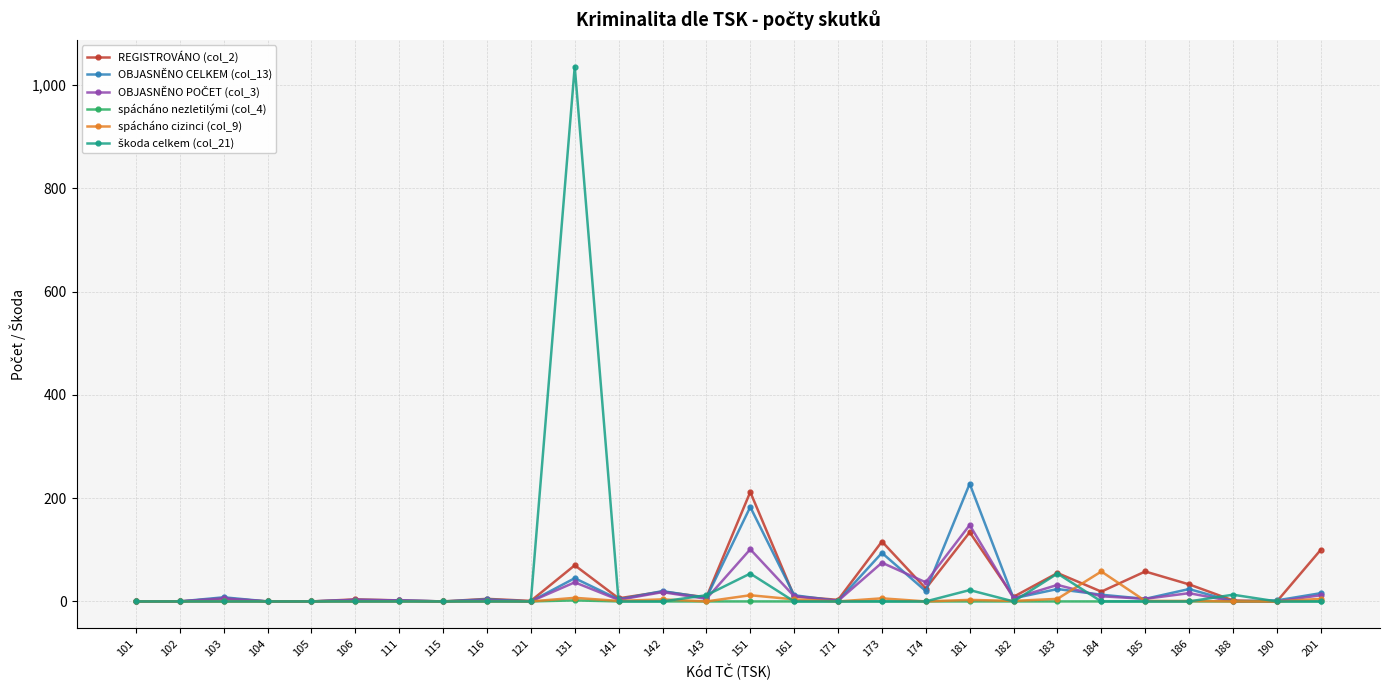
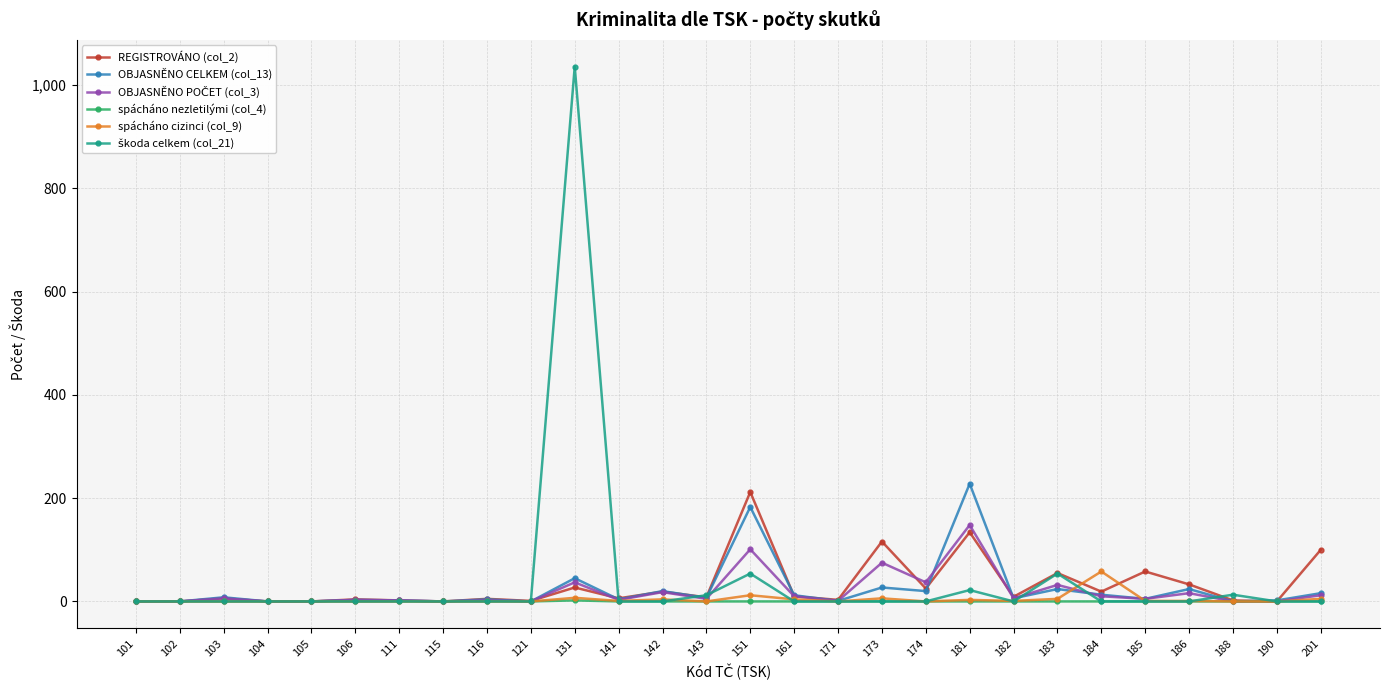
REGISTROVÁNO (col_2), 131: 70 -> 30
OBJASNĚNO CELKEM (col_13), 173: 90 -> 30
